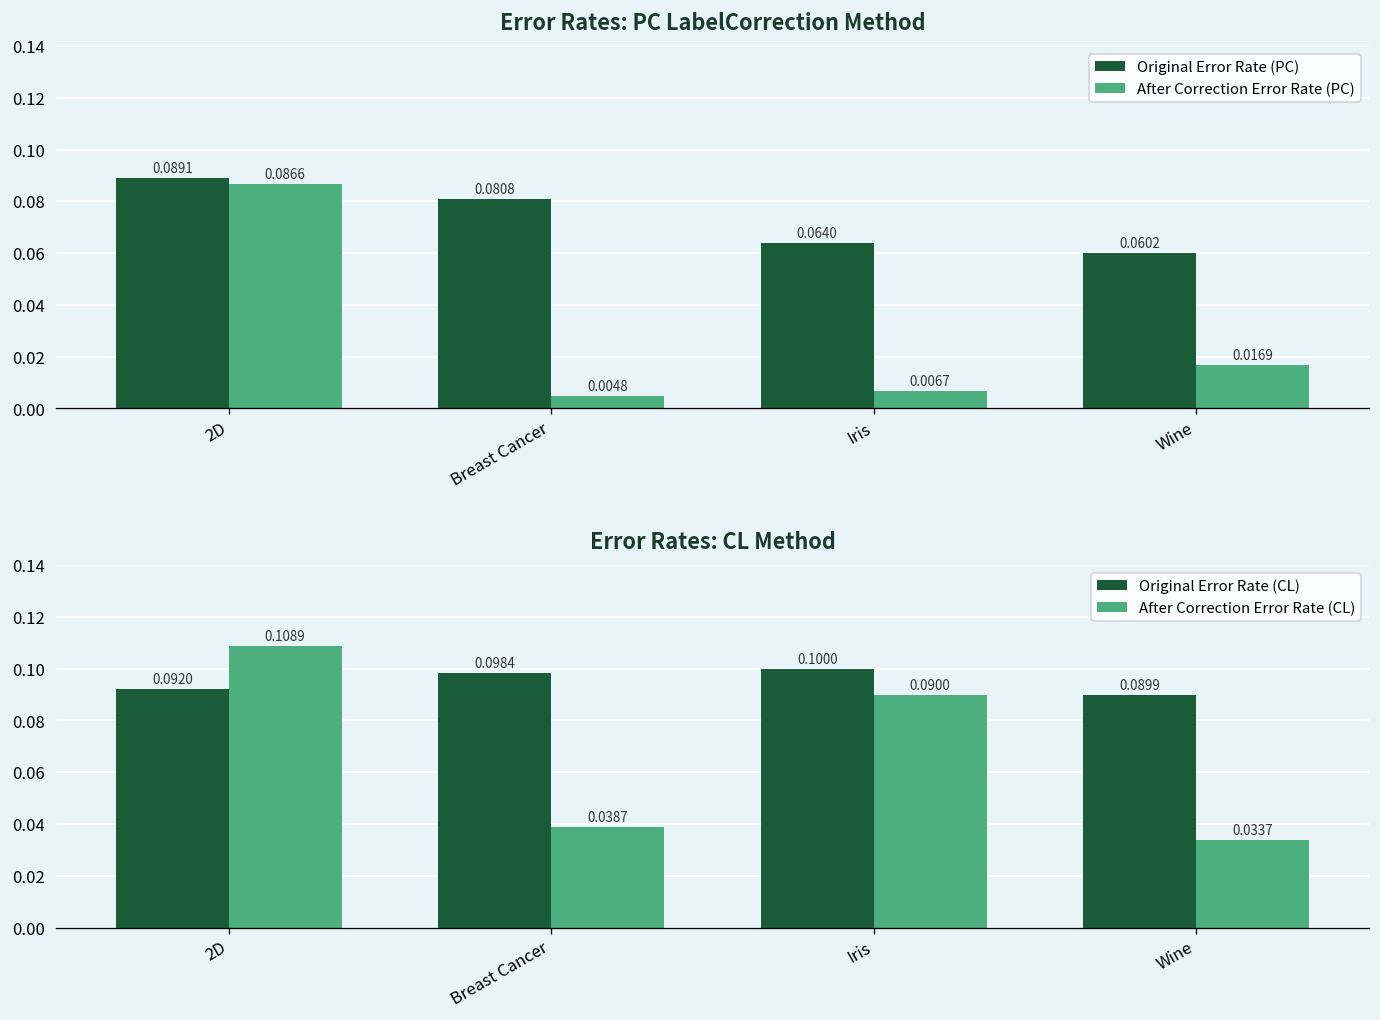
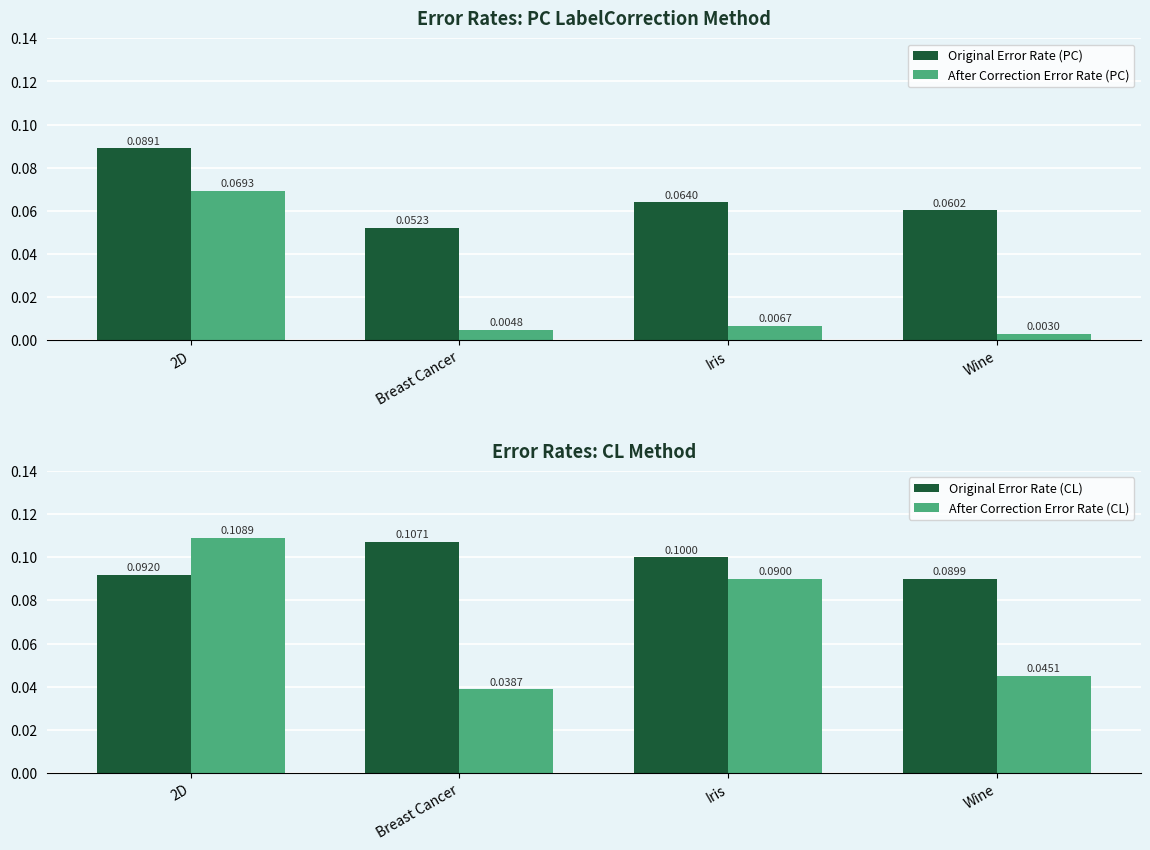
Error Rates: PC LabelCorrection Method, After Correction Error Rate (PC), 2D: 0.0866 -> 0.0693
Error Rates: PC LabelCorrection Method, Original Error Rate (PC), Breast Cancer: 0.0808 -> 0.0523
Error Rates: PC LabelCorrection Method, After Correction Error Rate (PC), Wine: 0.0169 -> 0.0030
Error Rates: CL Method, Original Error Rate (CL), Breast Cancer: 0.0984 -> 0.1071
Error Rates: CL Method, After Correction Error Rate (CL), Wine: 0.0337 -> 0.0451
